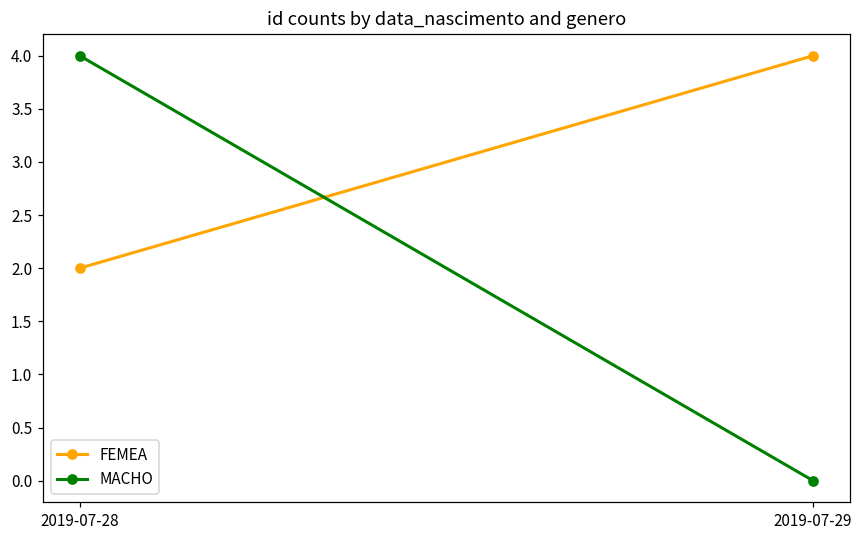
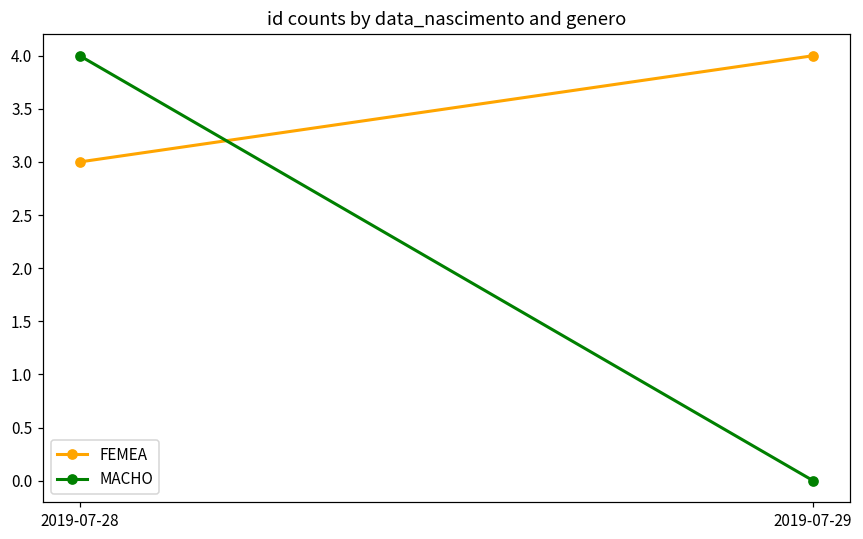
FEMEA, 2019-07-28: 2 -> 3
